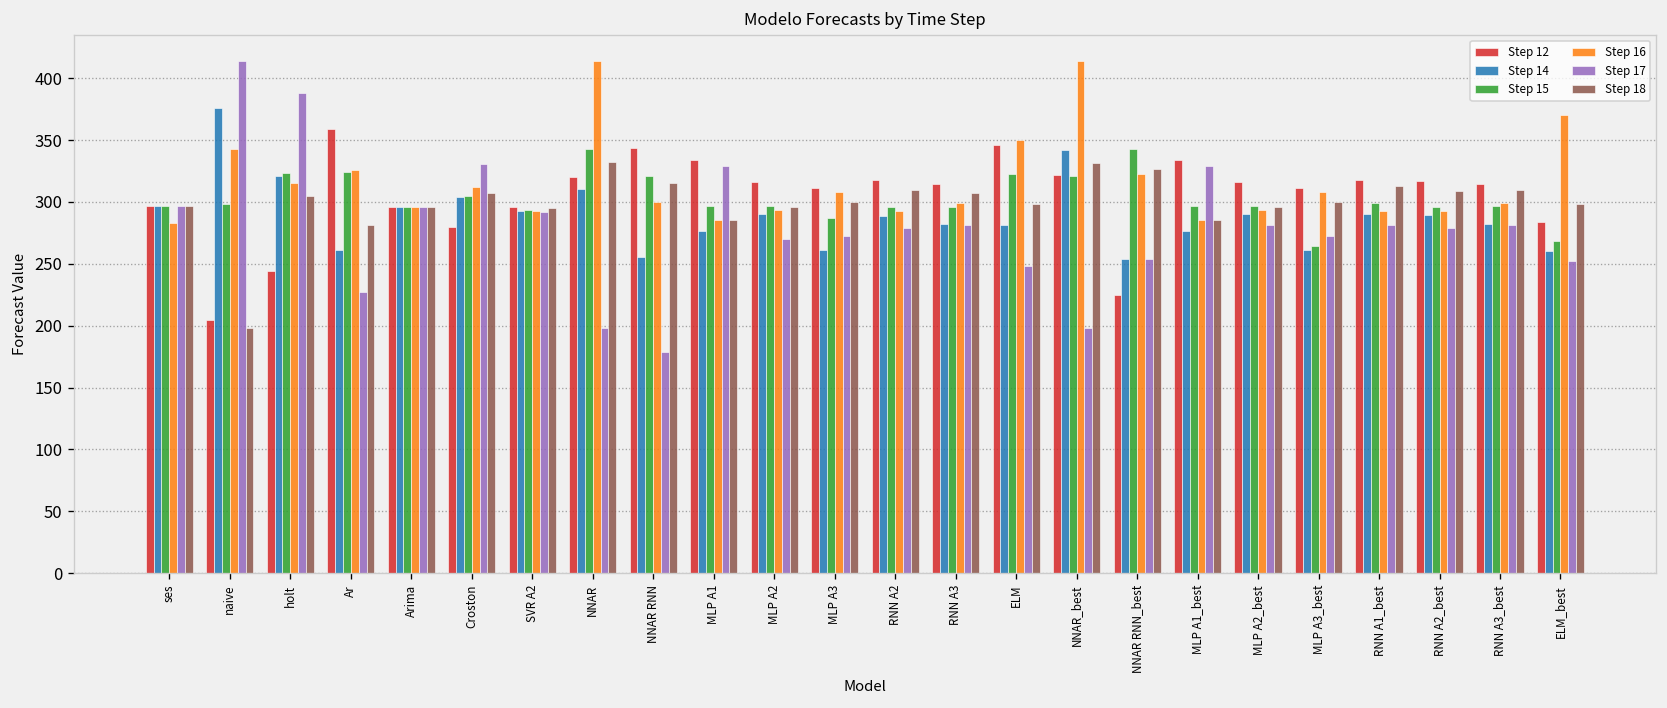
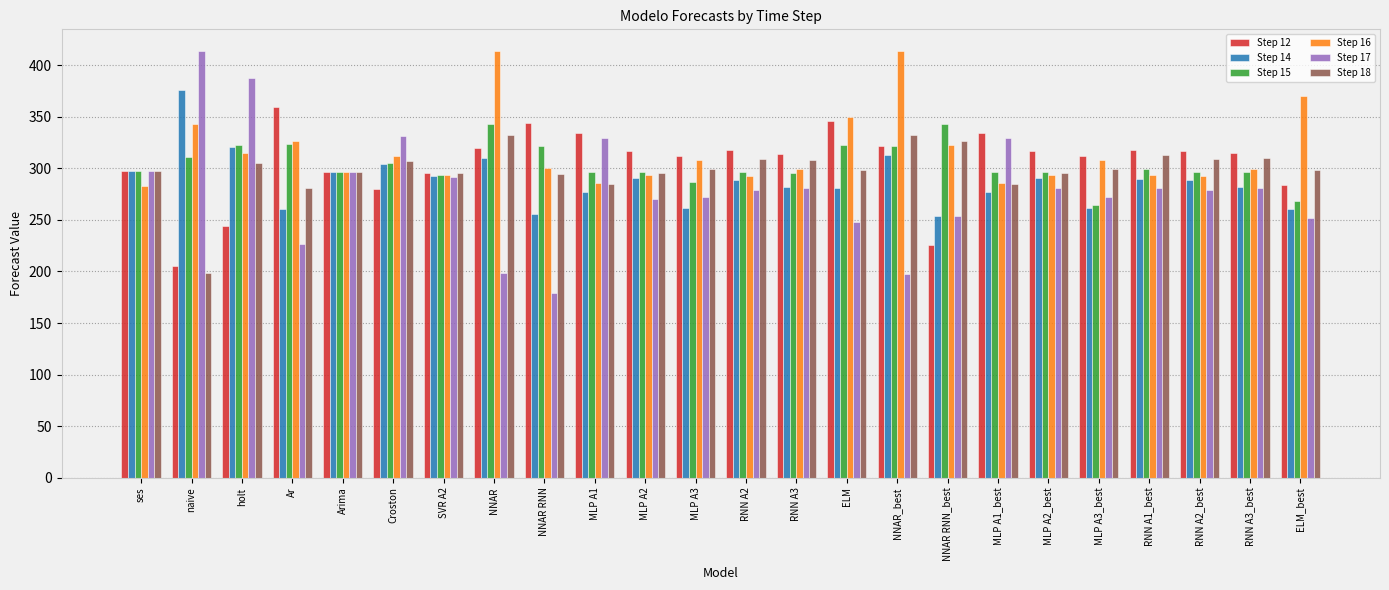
Step 15, naive: 298 -> 311
Step 18, NNAR RNN: 316 -> 295
Step 14, NNAR_best: 342 -> 313
